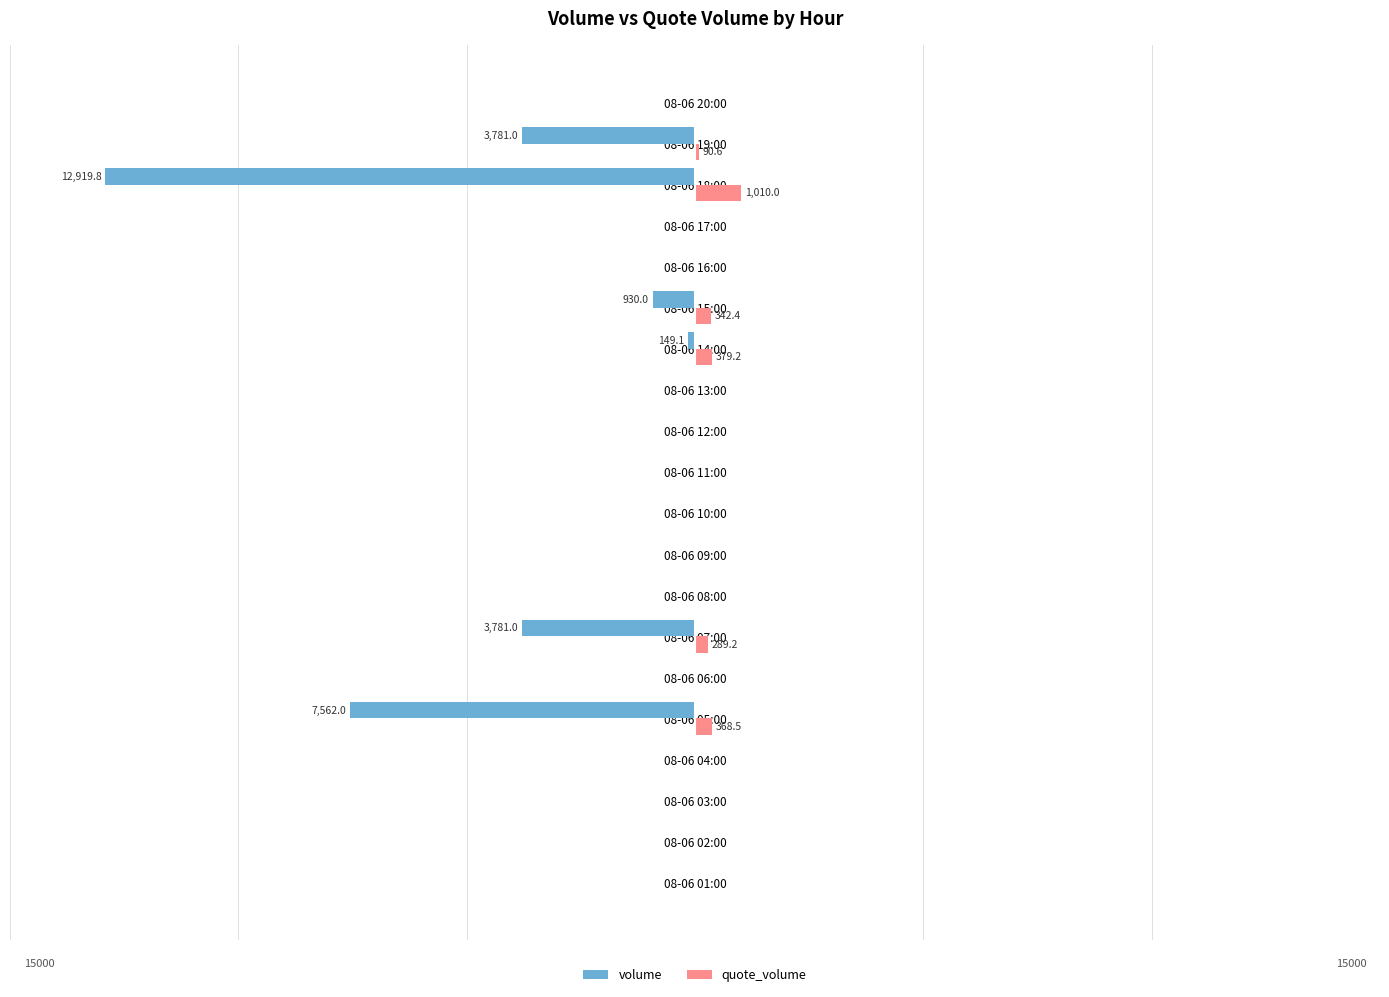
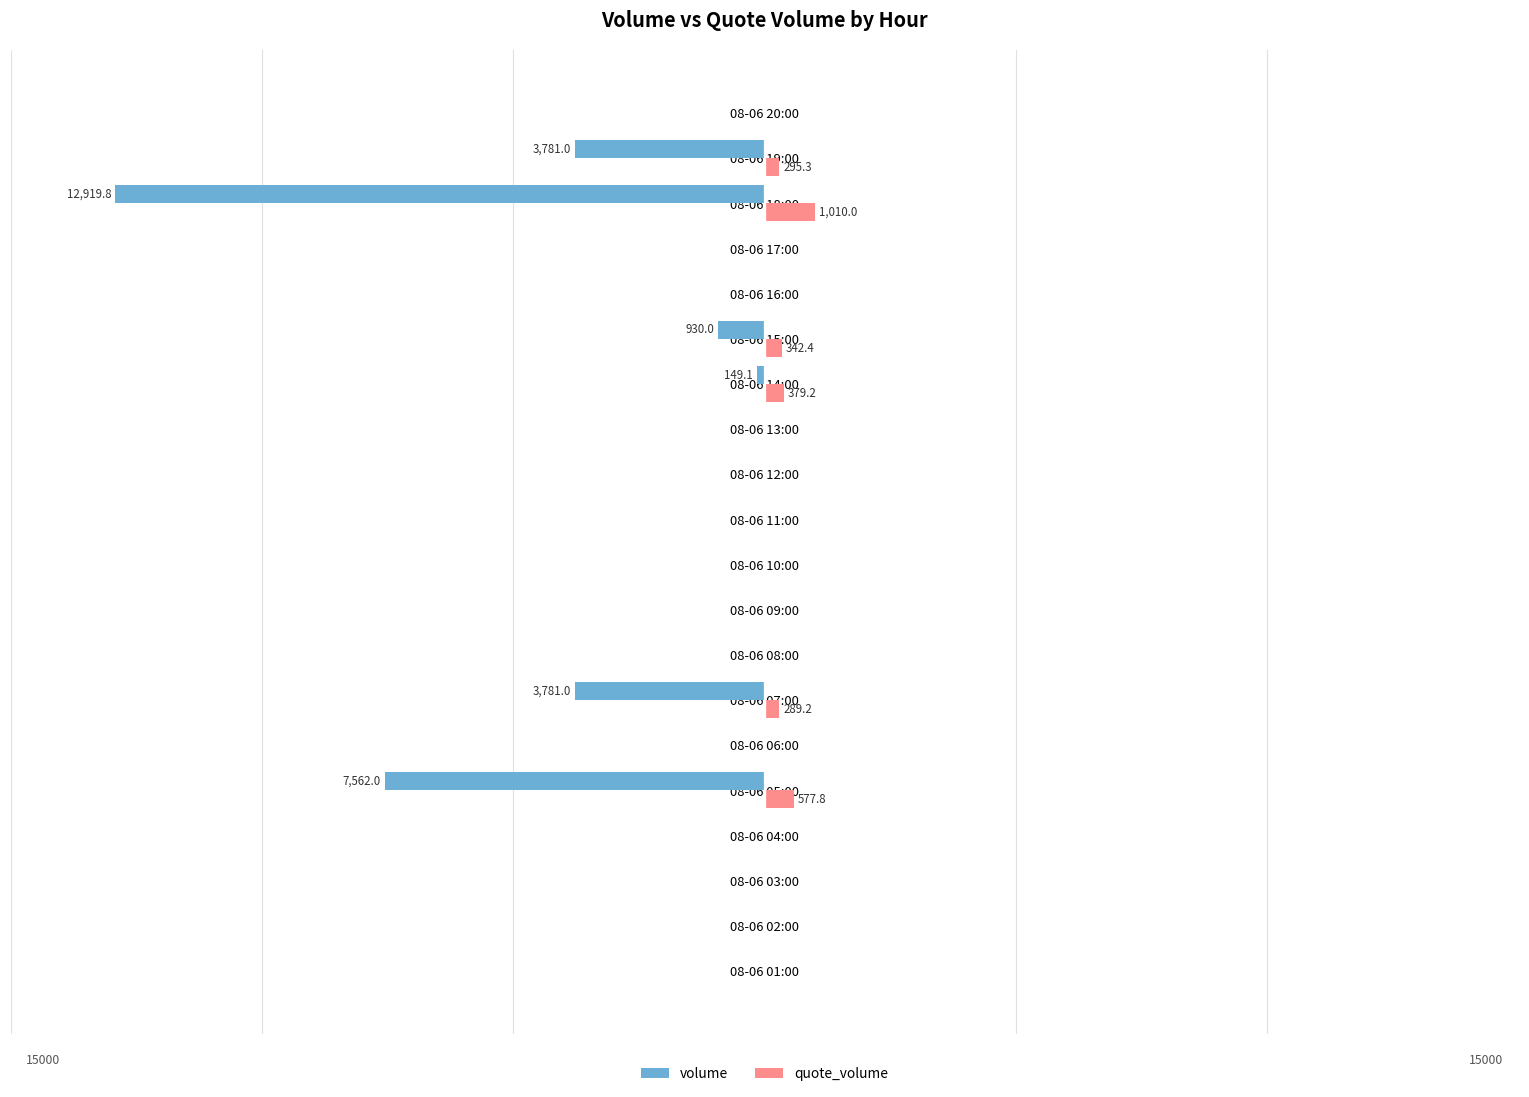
quote_volume, 08-06 19:00: 90.6 -> 295.3
quote_volume, 08-06 05:00: 368.5 -> 577.8
